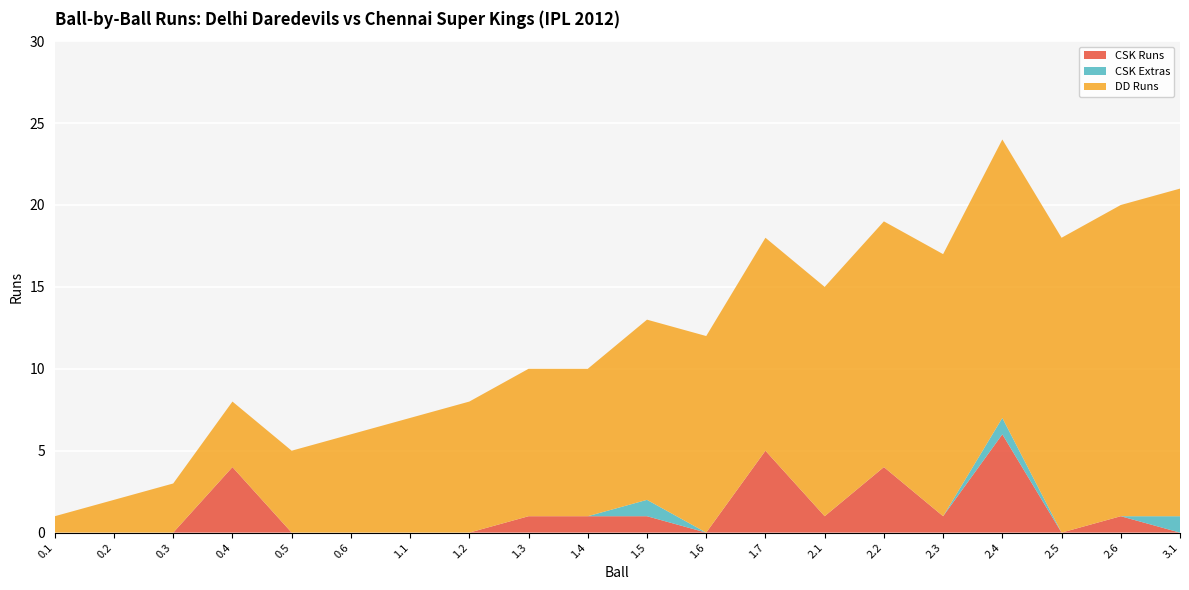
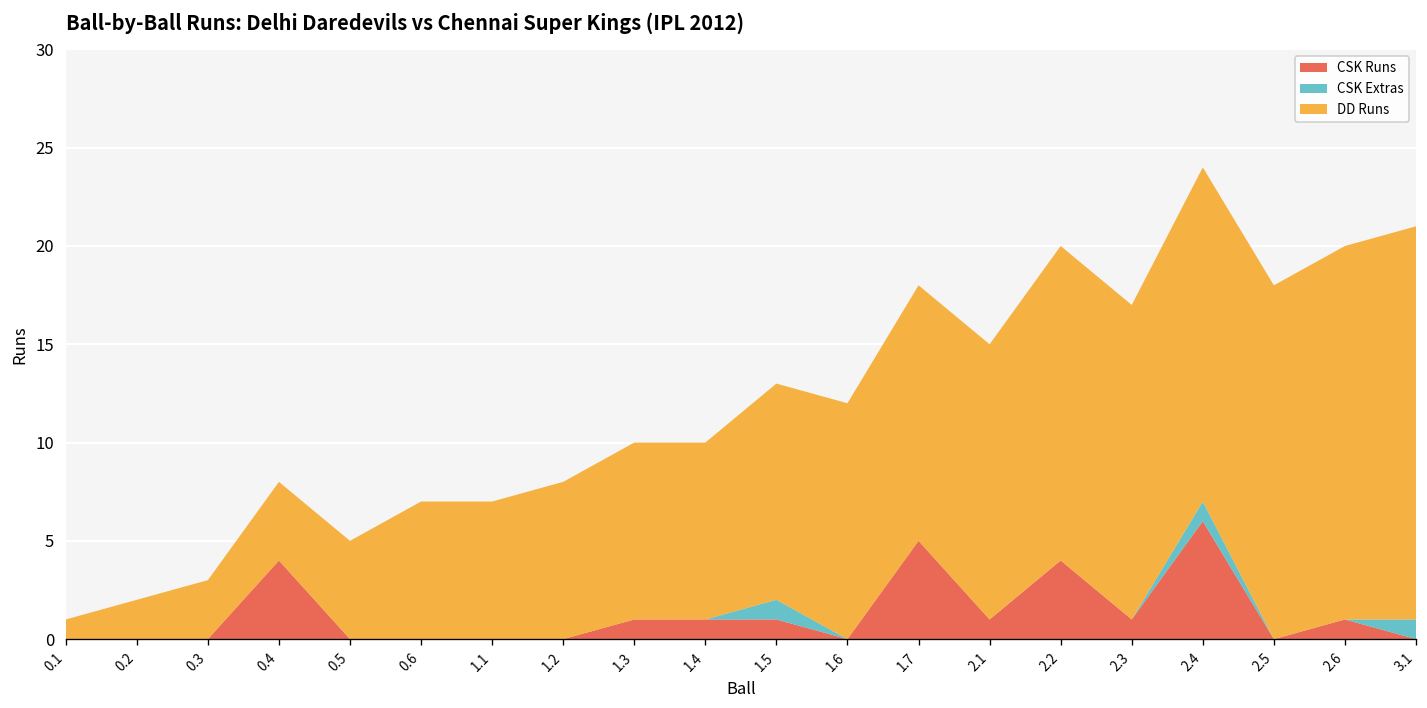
DD Runs, 0.6: 6 -> 7
DD Runs, 2.2: 15 -> 16
